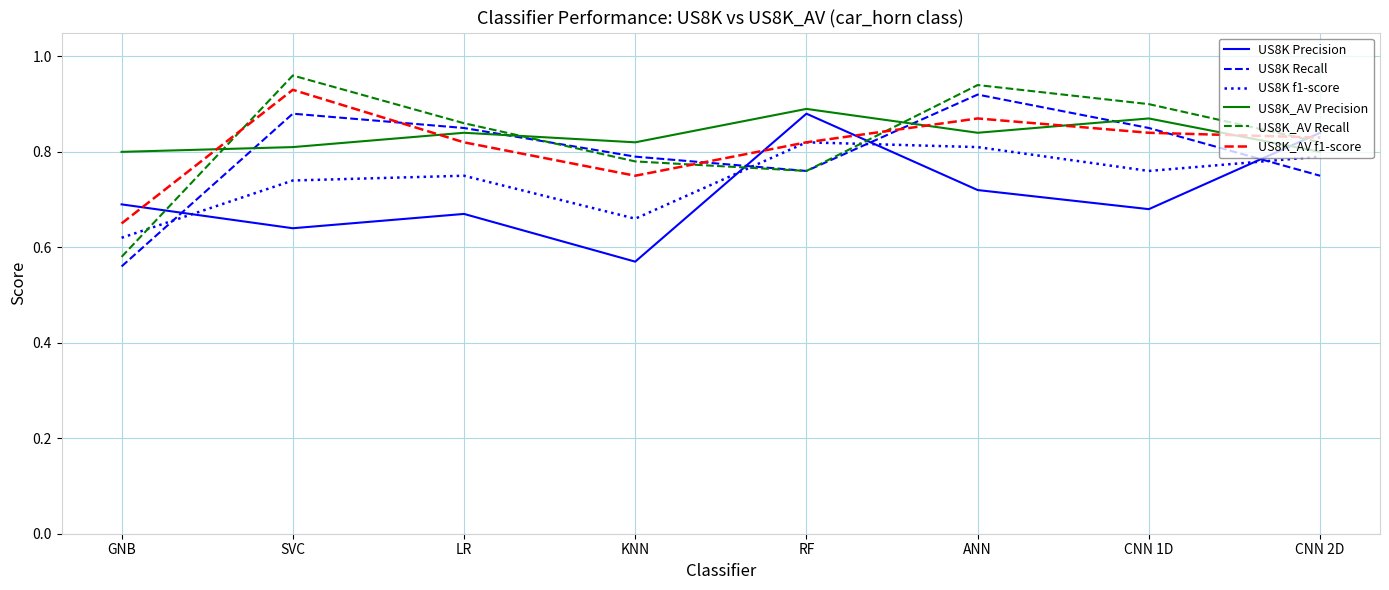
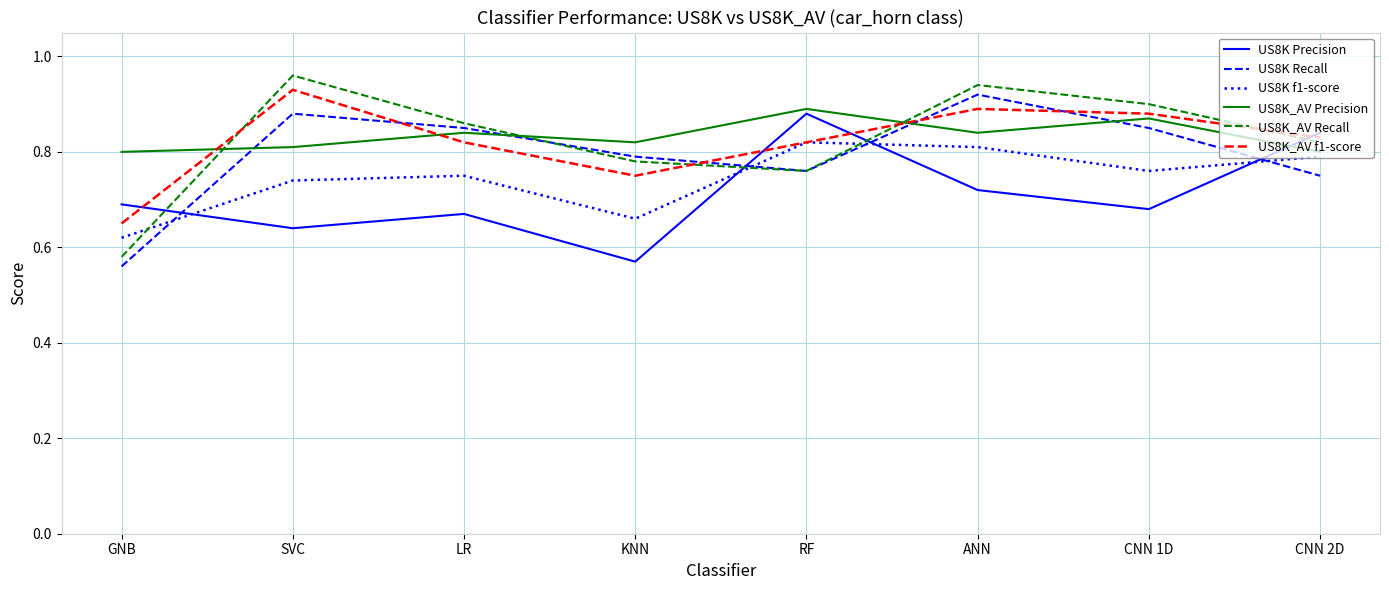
US8K_AV f1-score, ANN: 0.87 -> 0.89
US8K_AV f1-score, CNN 1D: 0.84 -> 0.88
